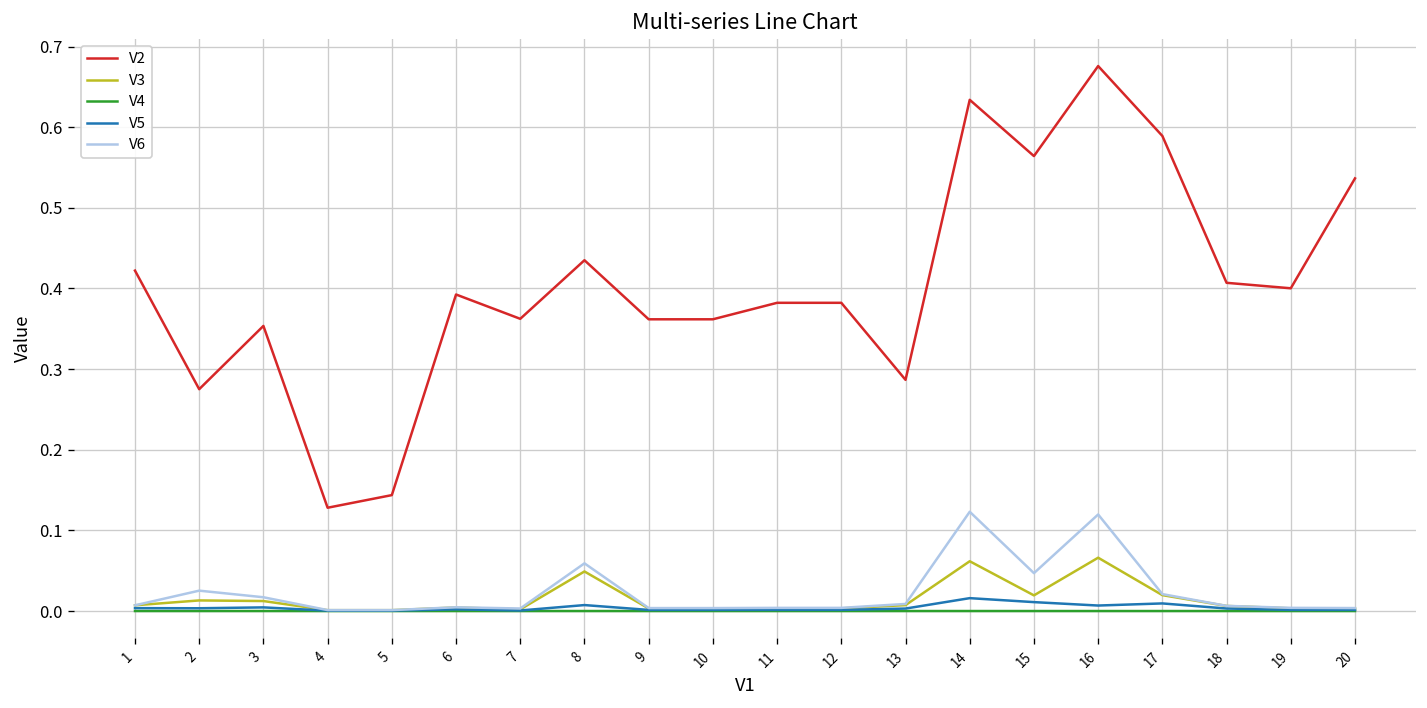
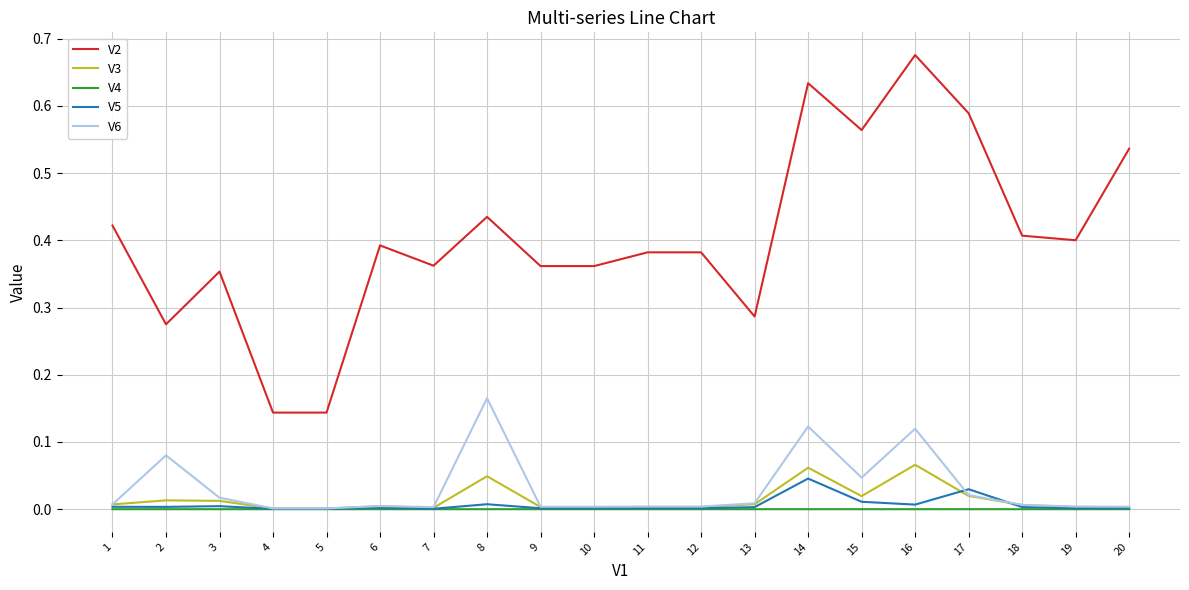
V6, 2: 0.03 -> 0.08
V2, 4: 0.13 -> 0.14
V6, 8: 0.06 -> 0.17
V5, 14: 0.02 -> 0.05
V5, 17: 0.01 -> 0.03
